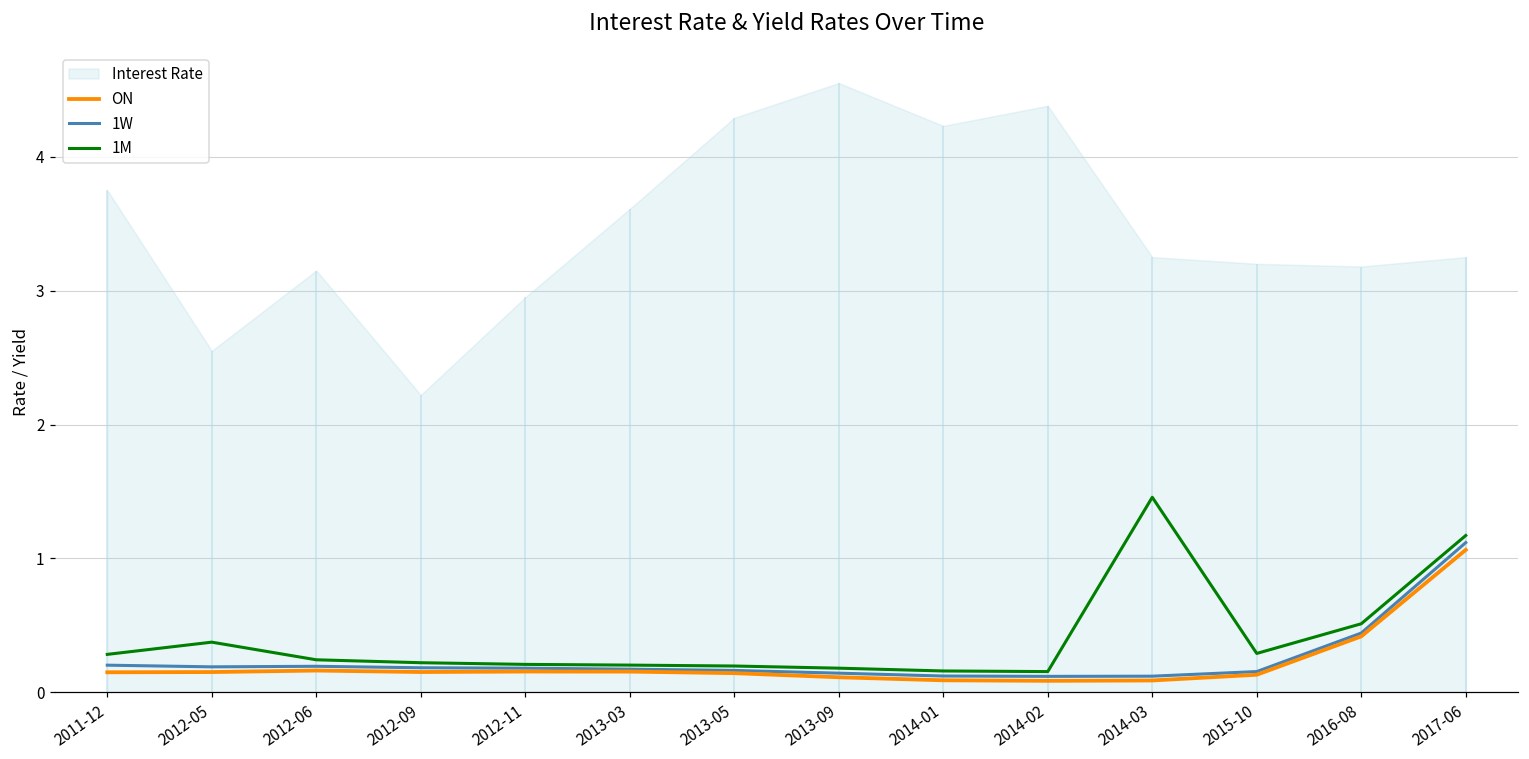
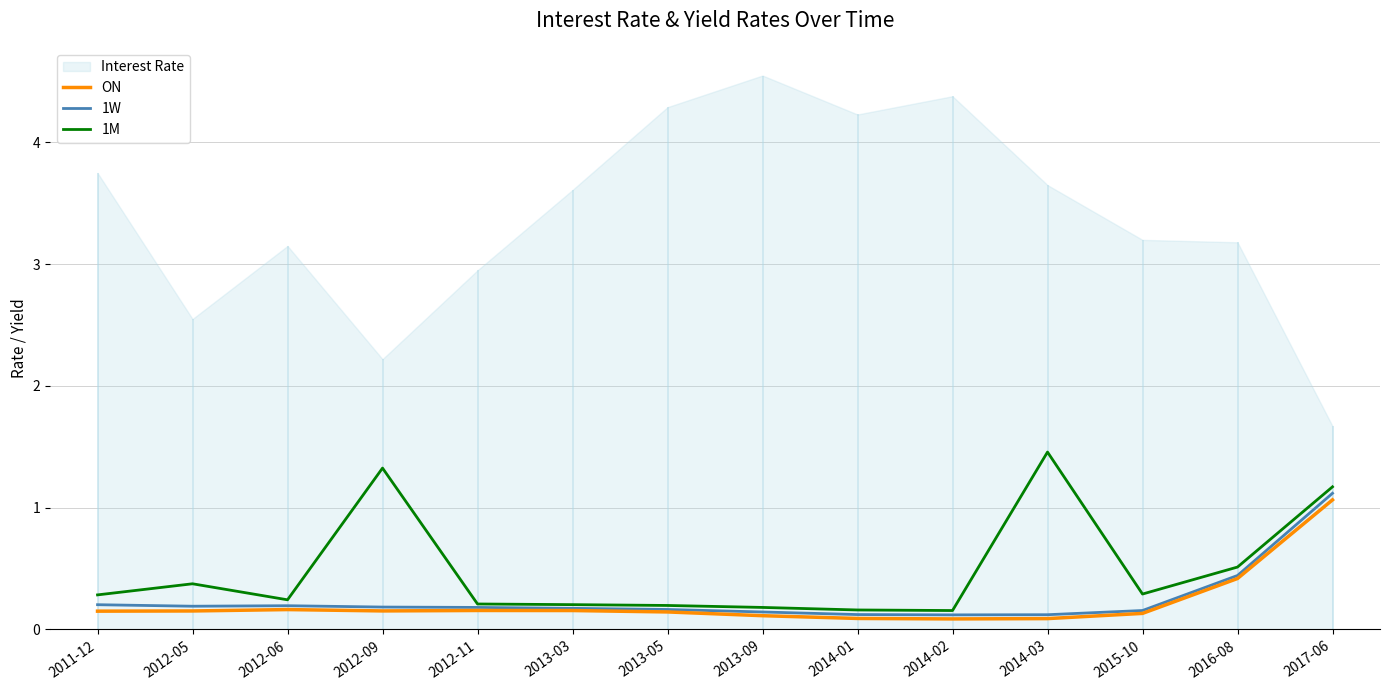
1M, 2012-09: 0.22 -> 1.33
Interest Rate, 2014-03: 3.25 -> 3.65
Interest Rate, 2017-06: 3.25 -> 1.67
